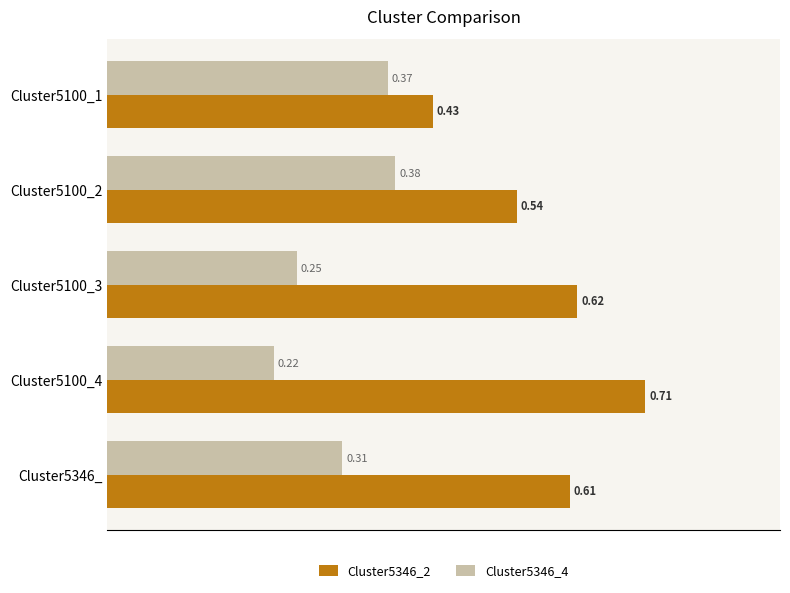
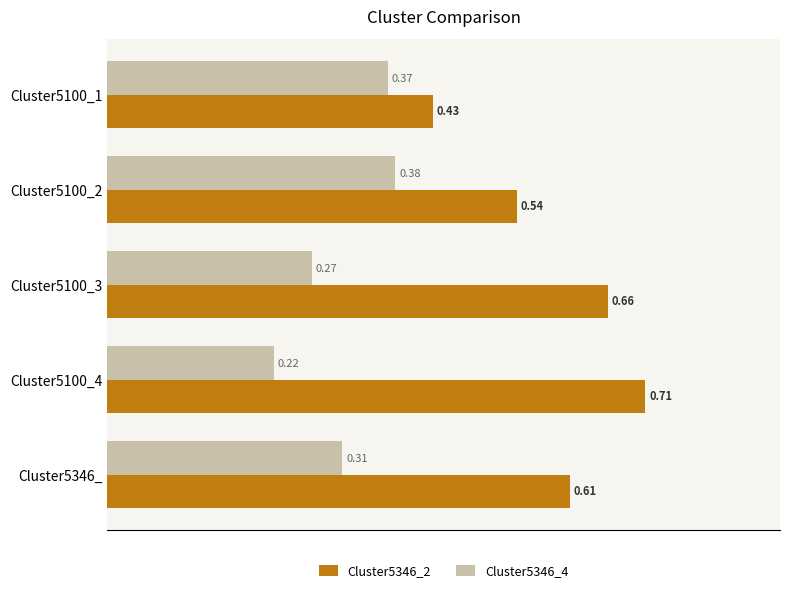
Cluster5346_4, Cluster5100_3: 0.25 -> 0.27
Cluster5346_2, Cluster5100_3: 0.62 -> 0.66
